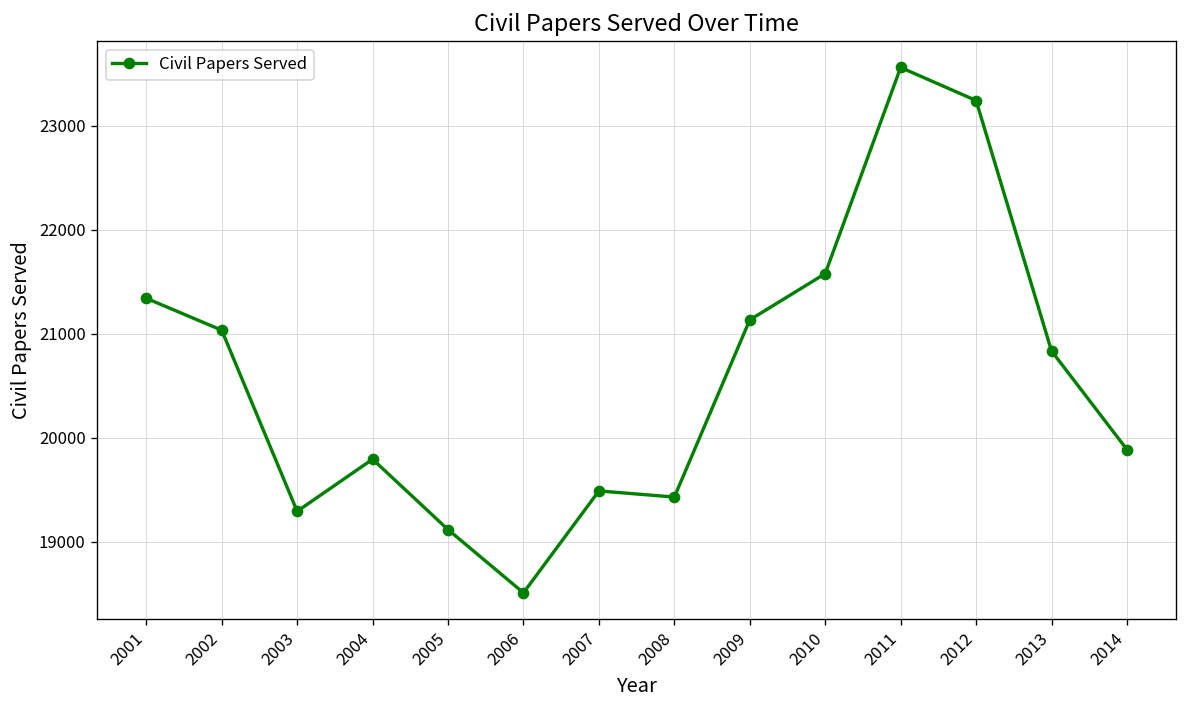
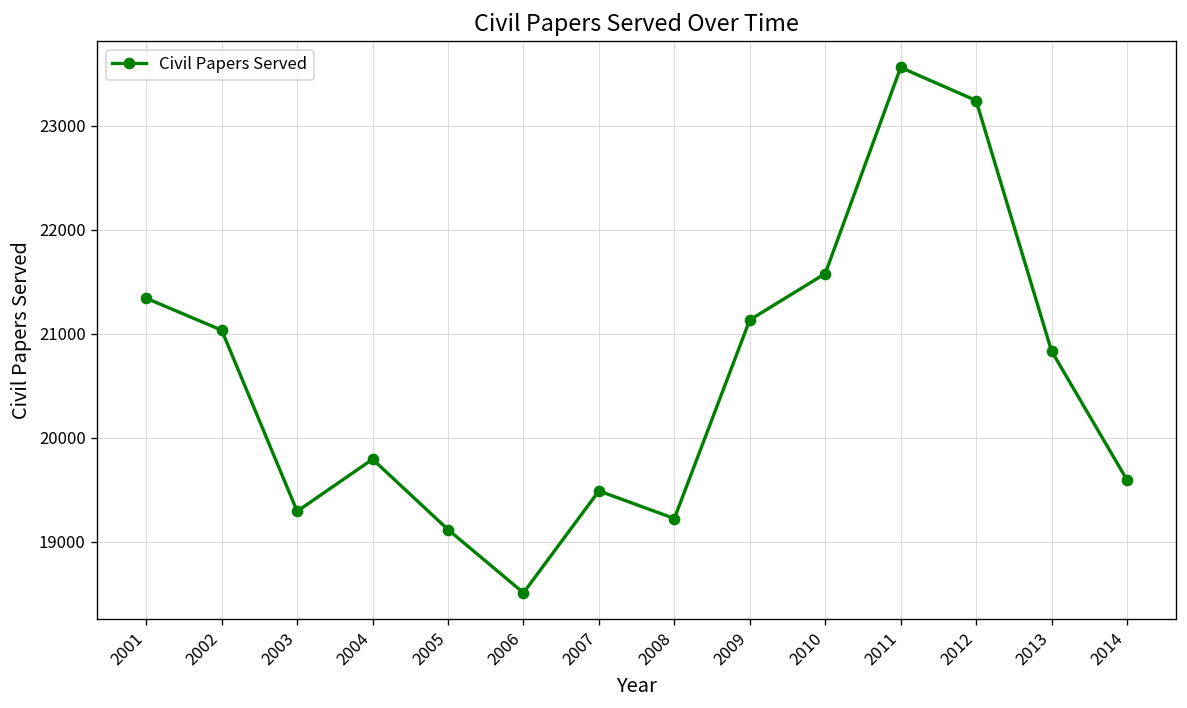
2008: 19400 -> 19200
2014: 19900 -> 19600
